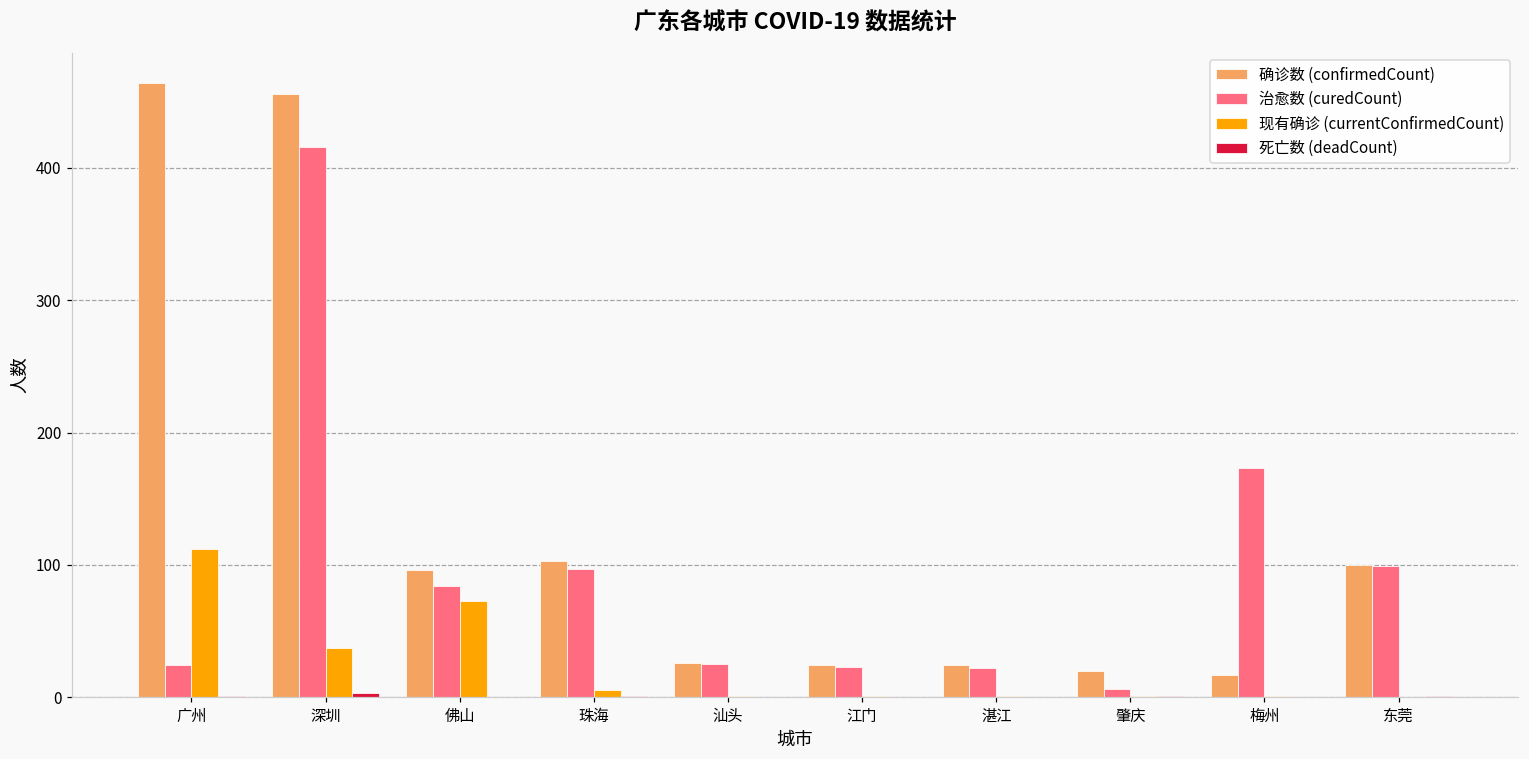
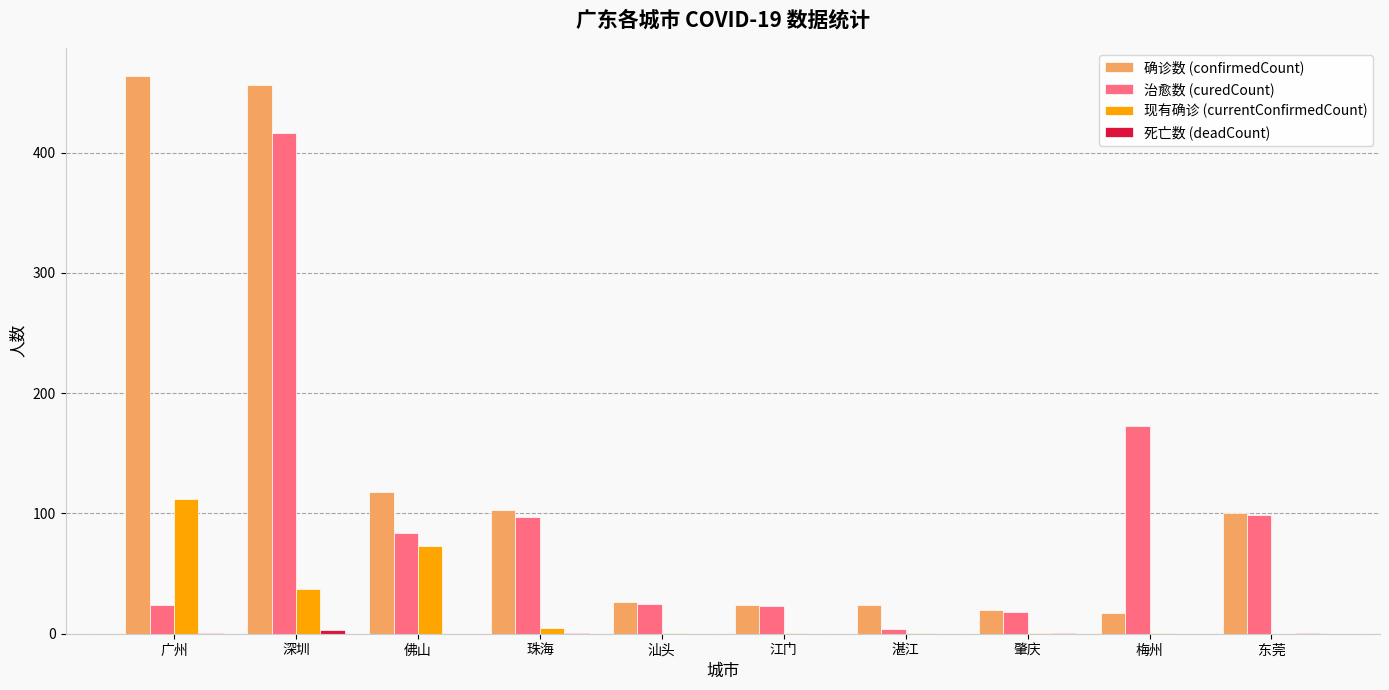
确诊数 (confirmedCount), 佛山: 96 -> 118
治愈数 (curedCount), 湛江: 22 -> 4
治愈数 (curedCount), 肇庆: 6 -> 18
